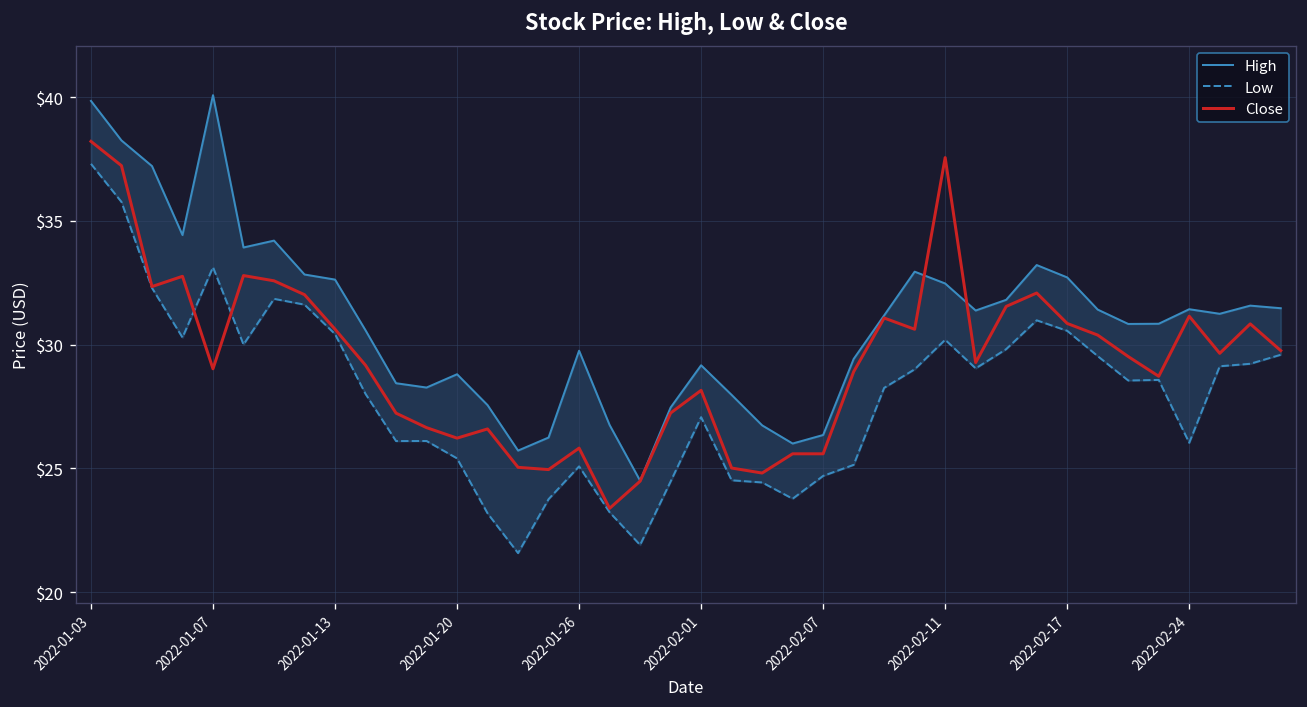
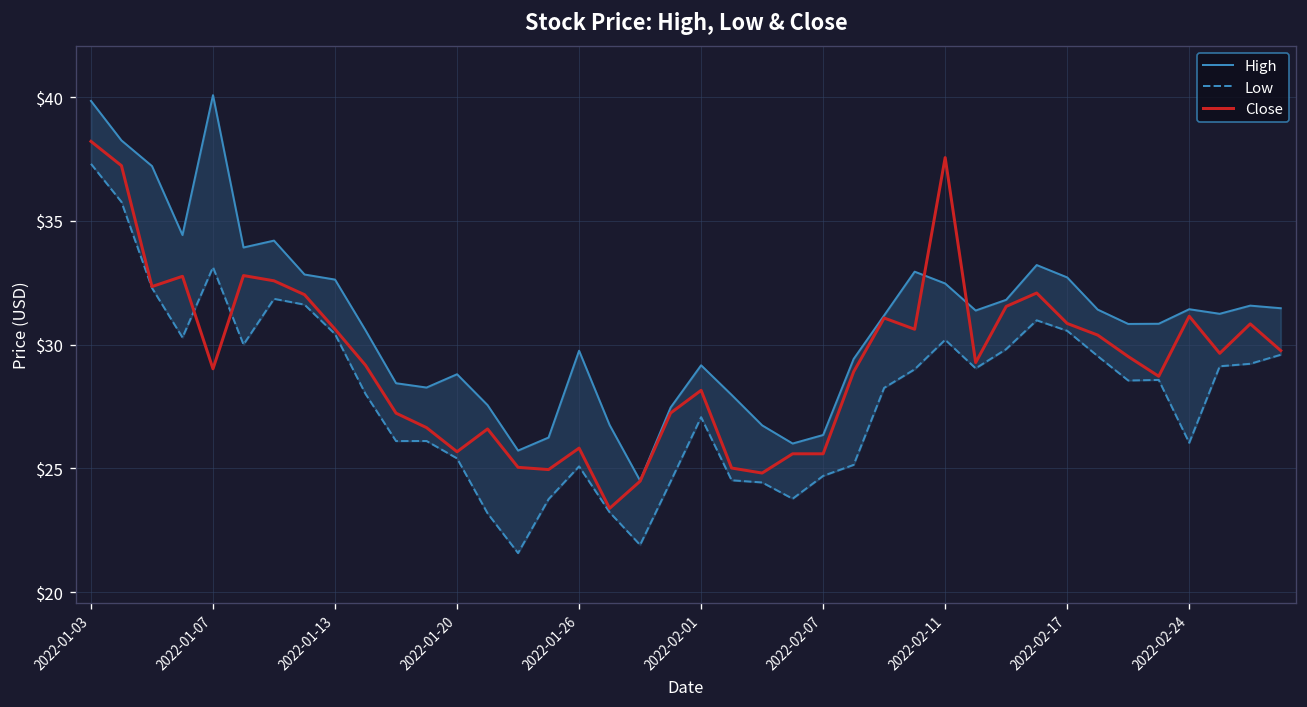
Close, 2022-01-20: $26.2 -> $25.7
